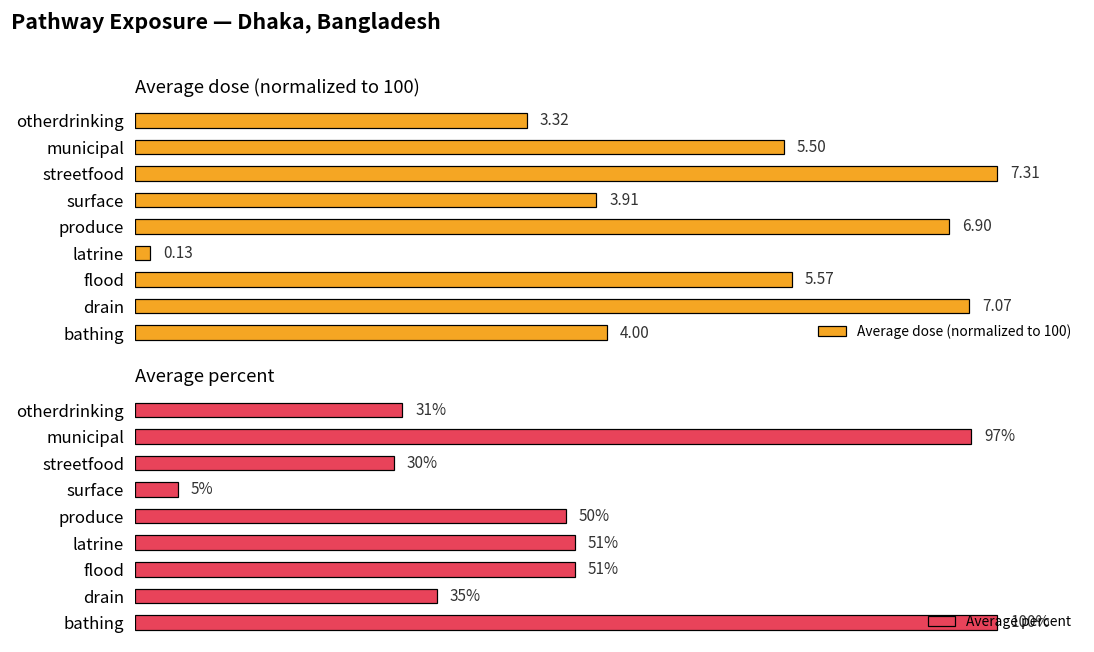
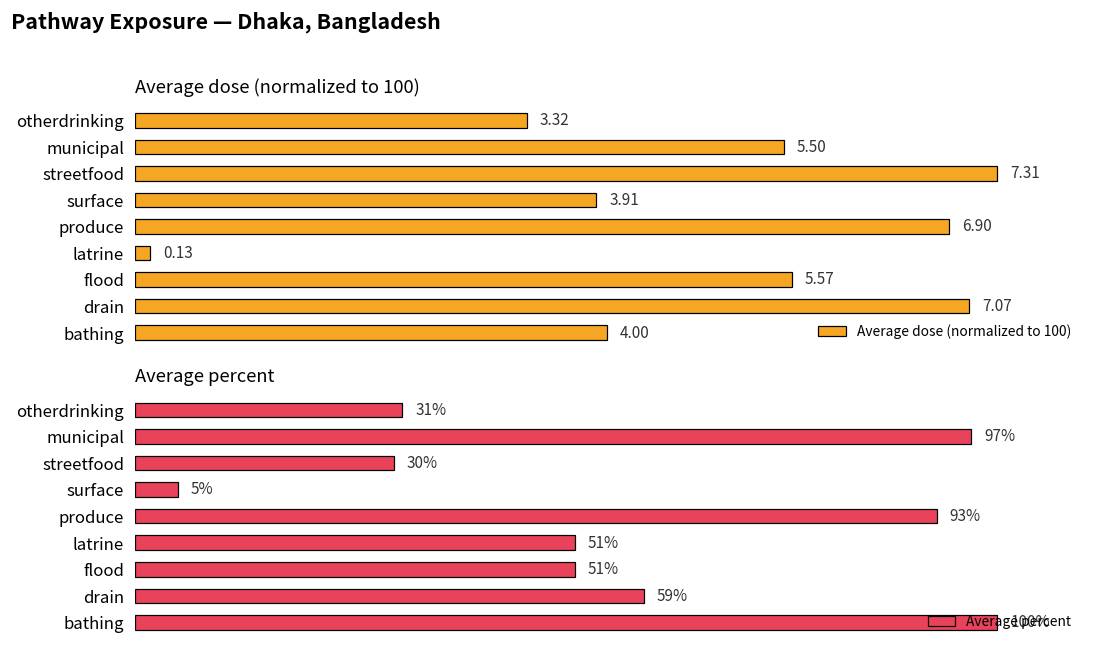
Average percent, produce: 50% -> 93%
Average percent, drain: 35% -> 59%
